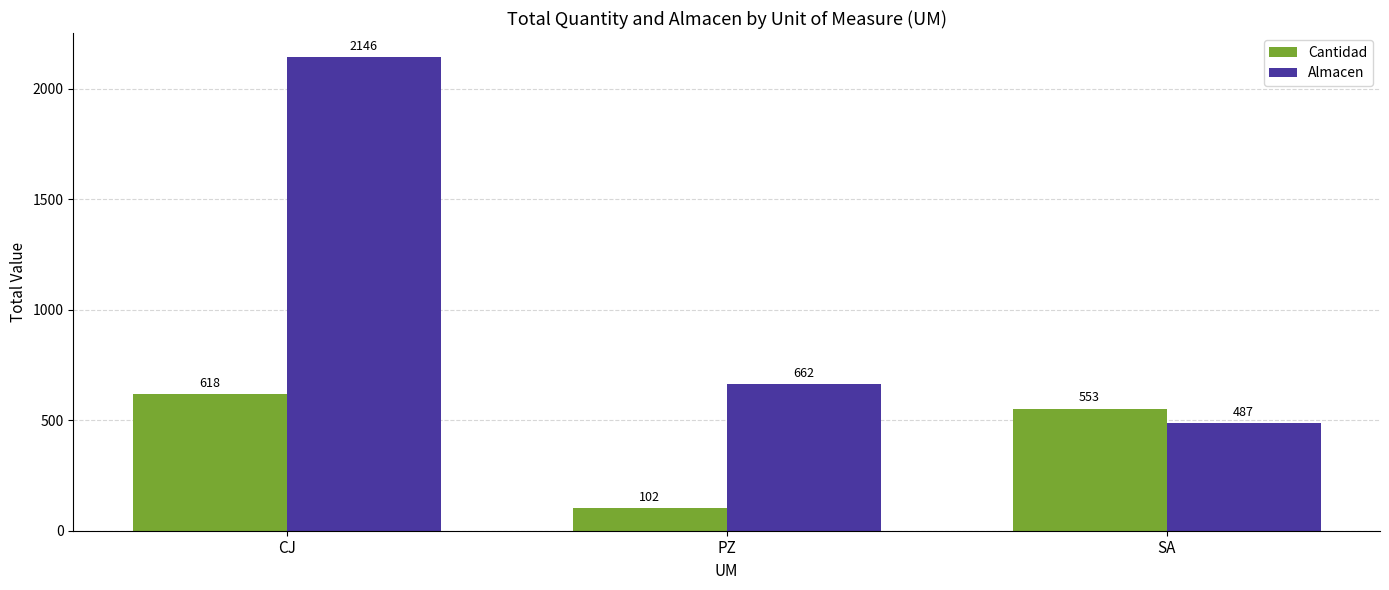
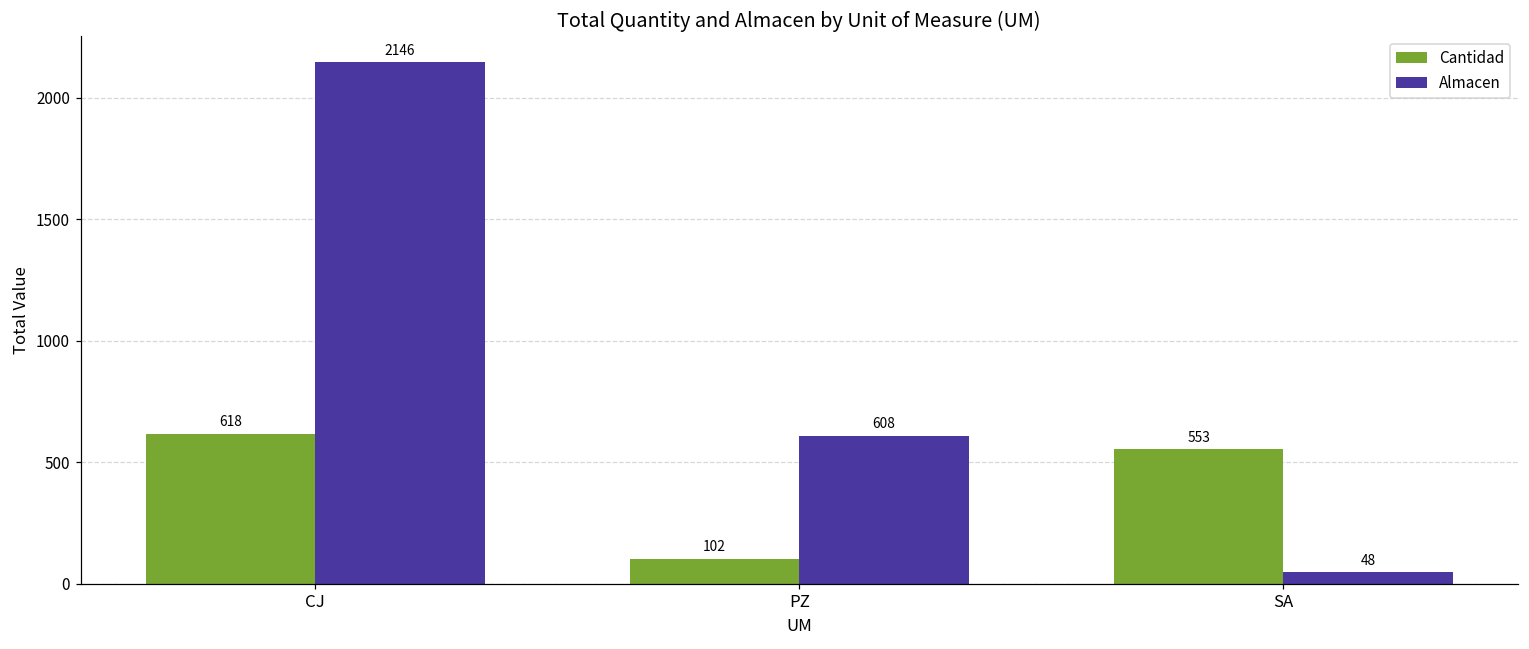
Almacen, PZ: 662 -> 608
Almacen, SA: 487 -> 48
